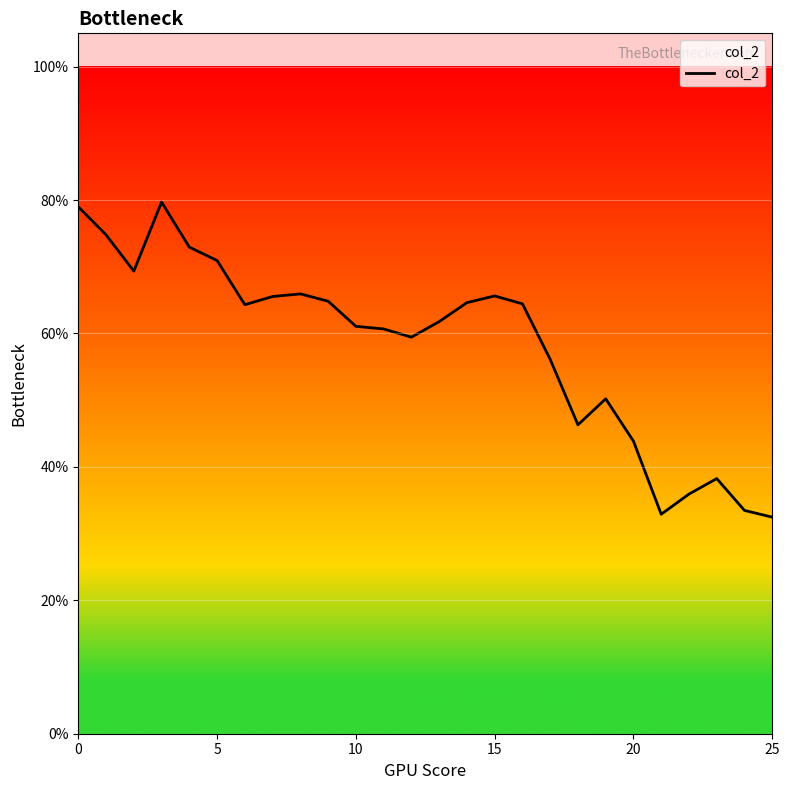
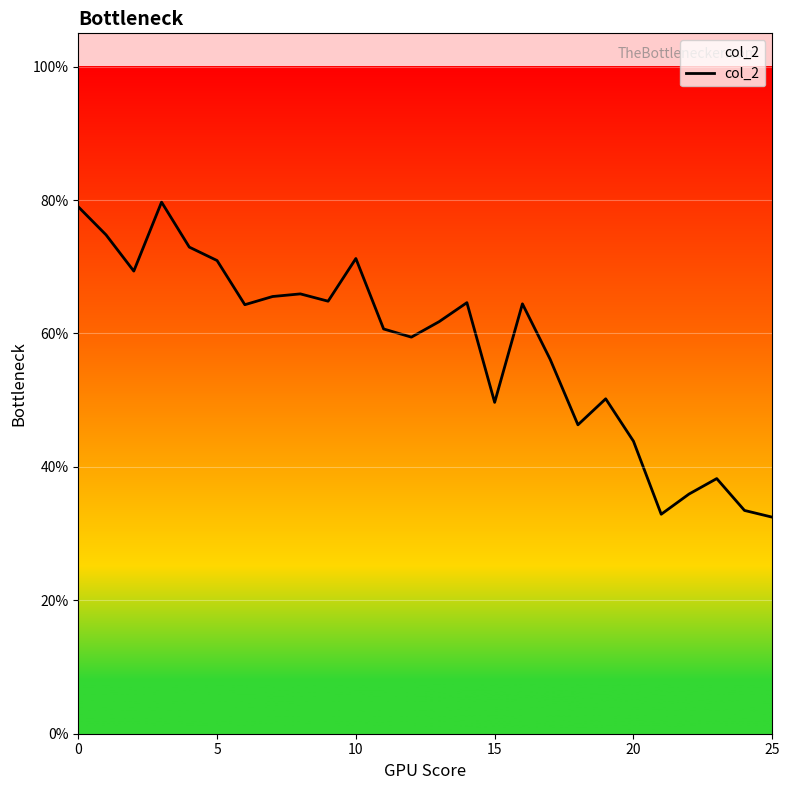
10: 61% -> 71%
15: 66% -> 50%
